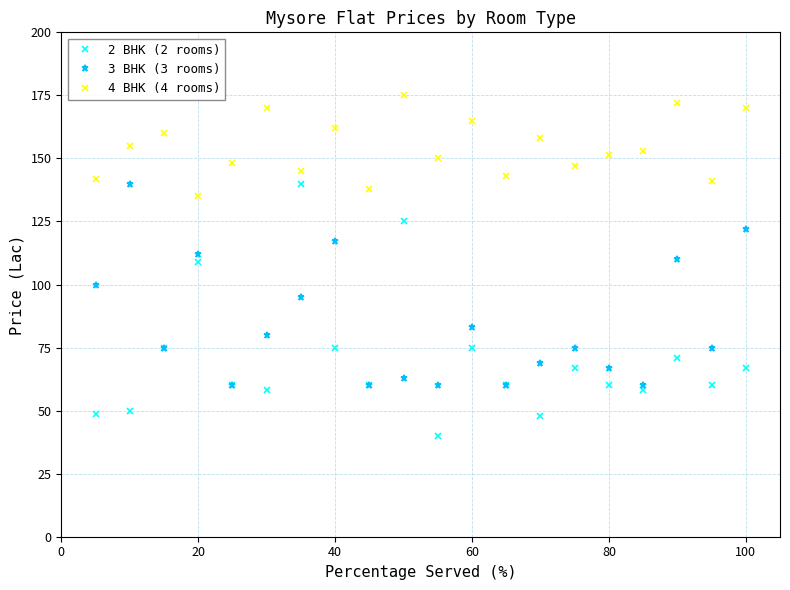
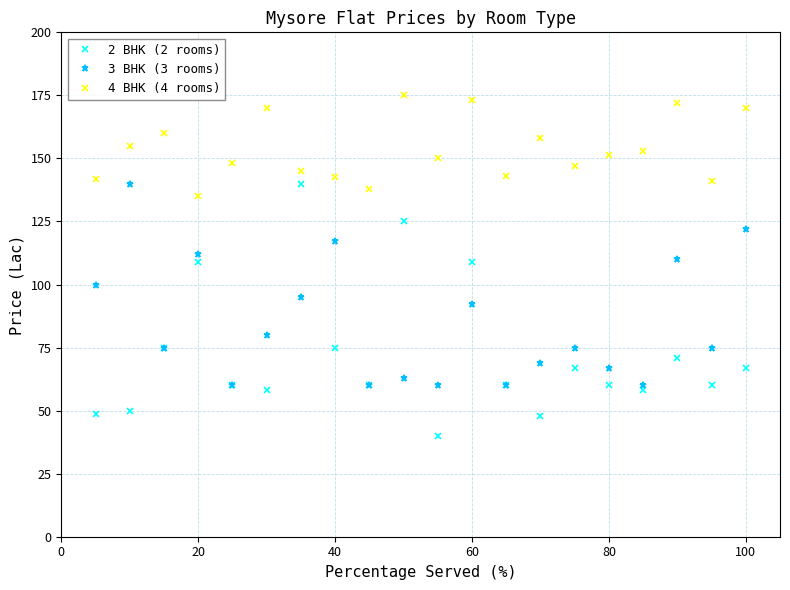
4 BHK (4 rooms), 40: 162 -> 143
2 BHK (2 rooms), 60: 75 -> 109
3 BHK (3 rooms), 60: 83 -> 92
4 BHK (4 rooms), 60: 165 -> 173
